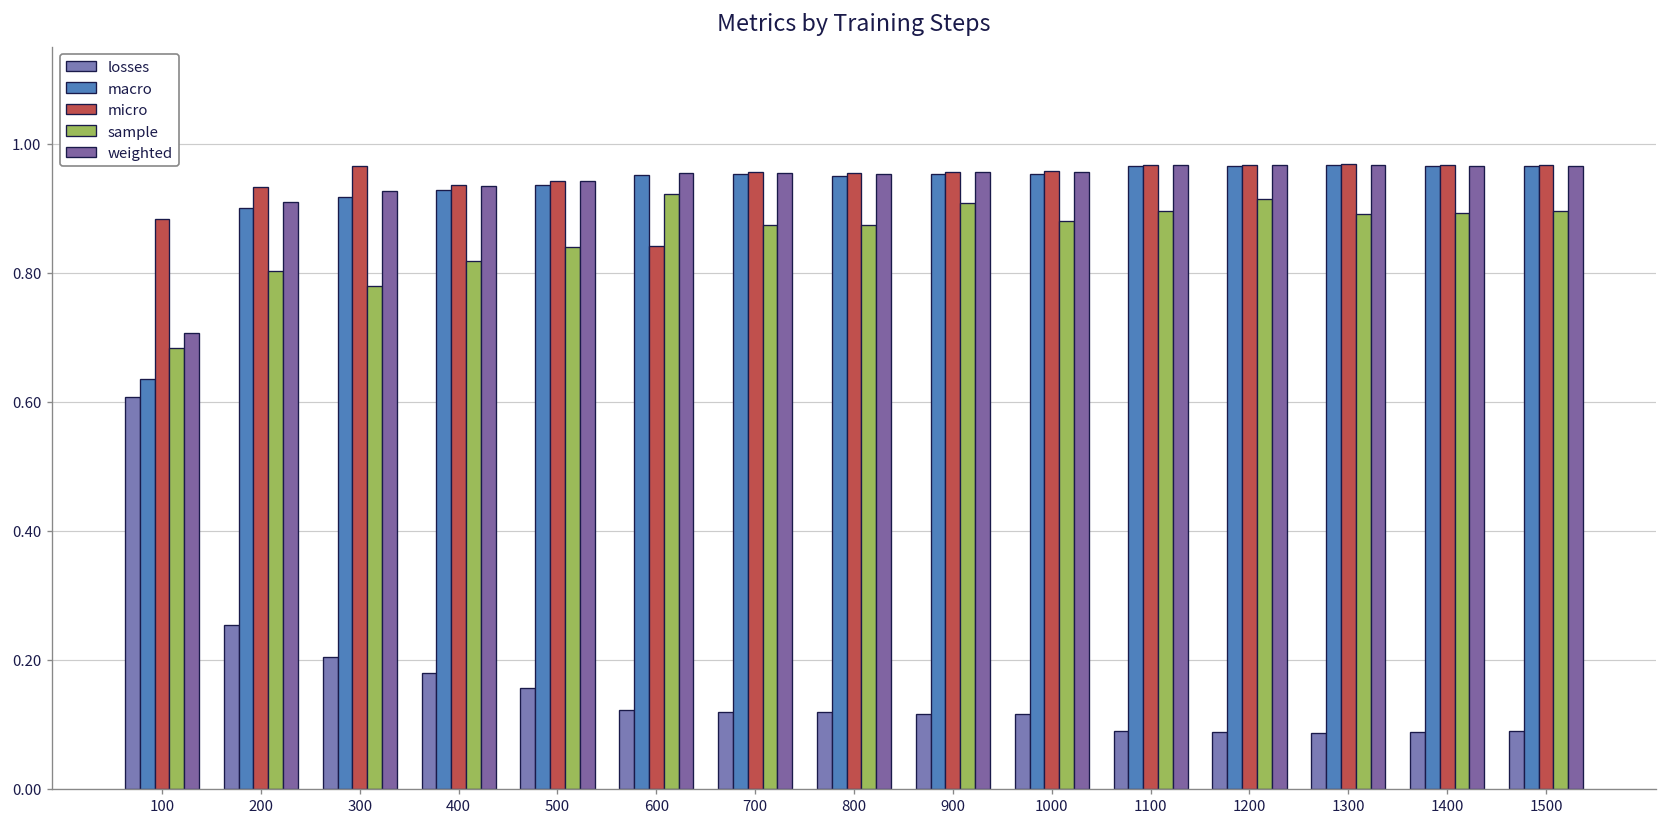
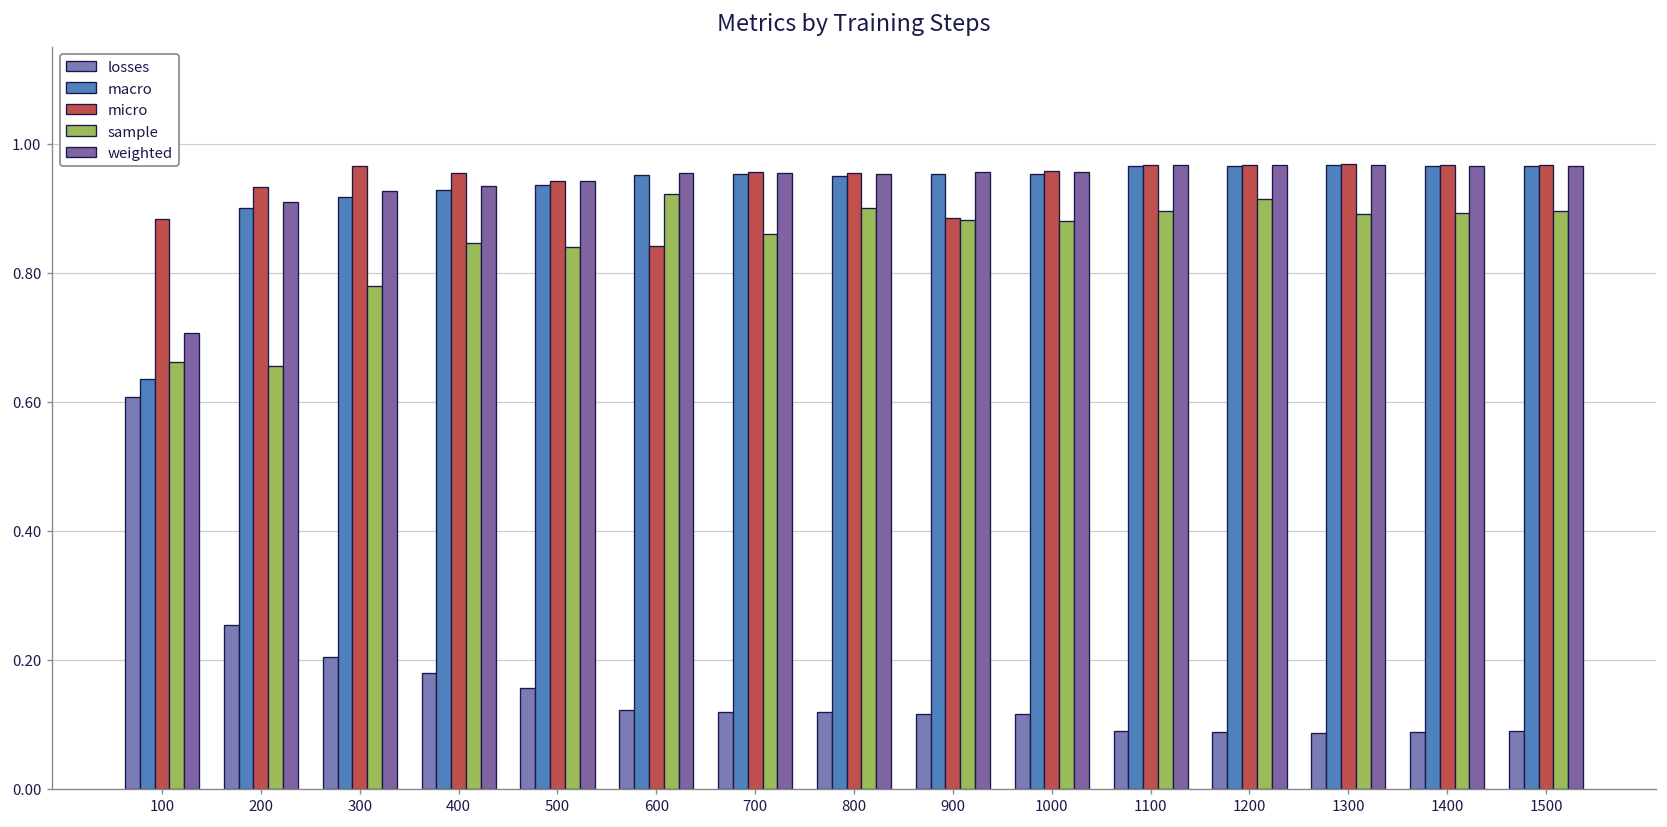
sample, 100: 0.68 -> 0.66
sample, 200: 0.80 -> 0.66
micro, 400: 0.94 -> 0.96
sample, 400: 0.82 -> 0.85
sample, 700: 0.87 -> 0.86
sample, 800: 0.87 -> 0.90
micro, 900: 0.96 -> 0.88
sample, 900: 0.91 -> 0.88
